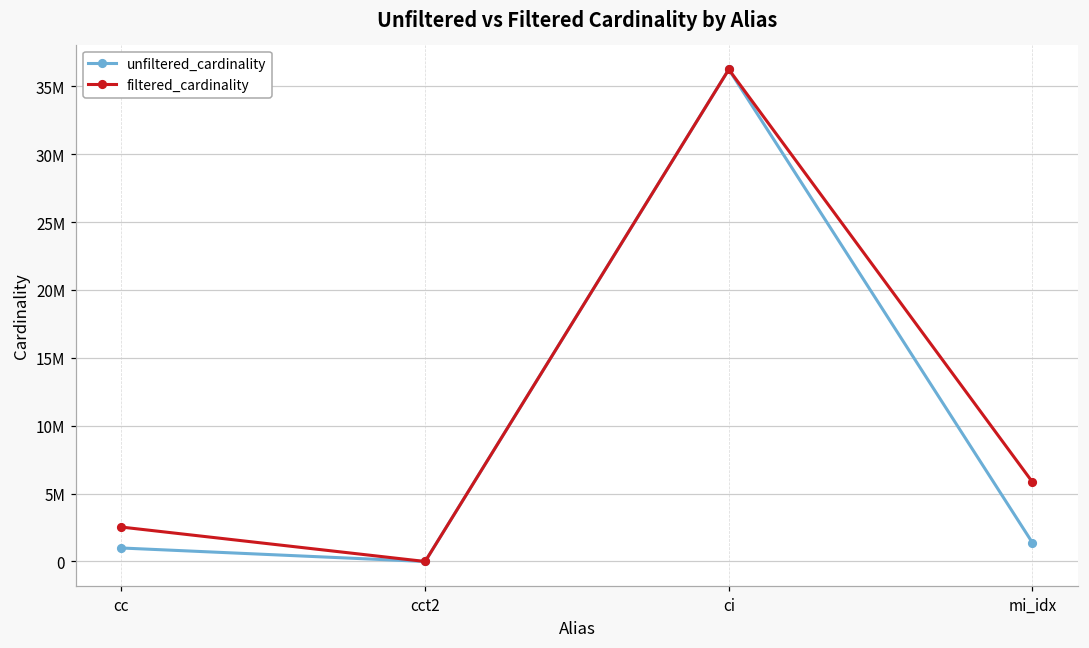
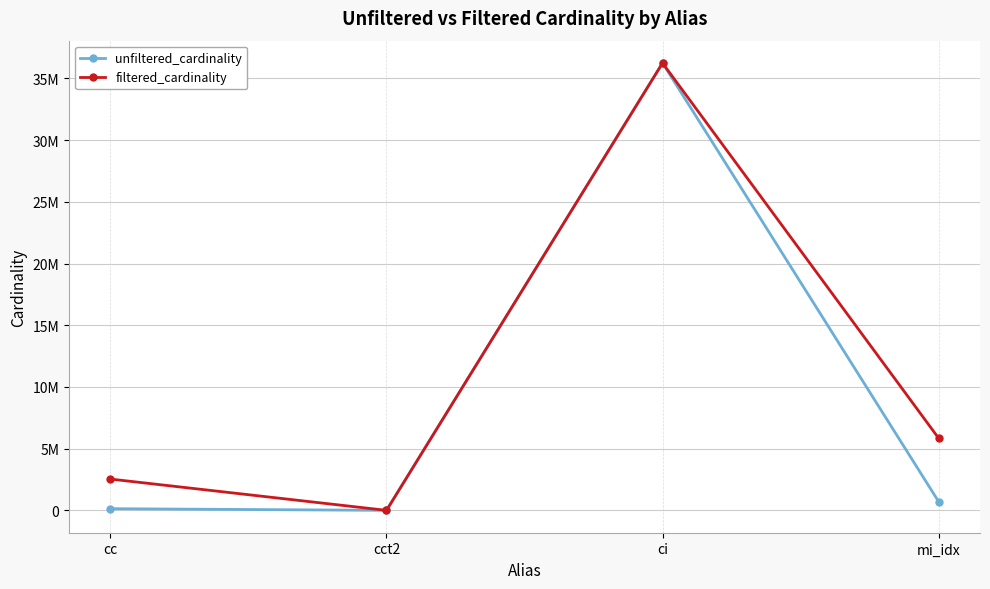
unfiltered_cardinality, cc: 1000000 -> 100000
unfiltered_cardinality, mi_idx: 1400000 -> 700000
